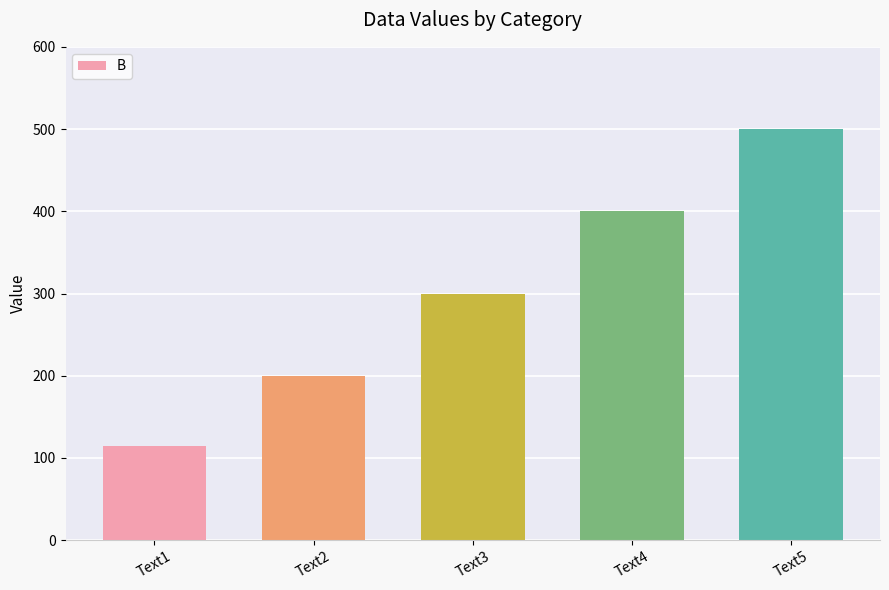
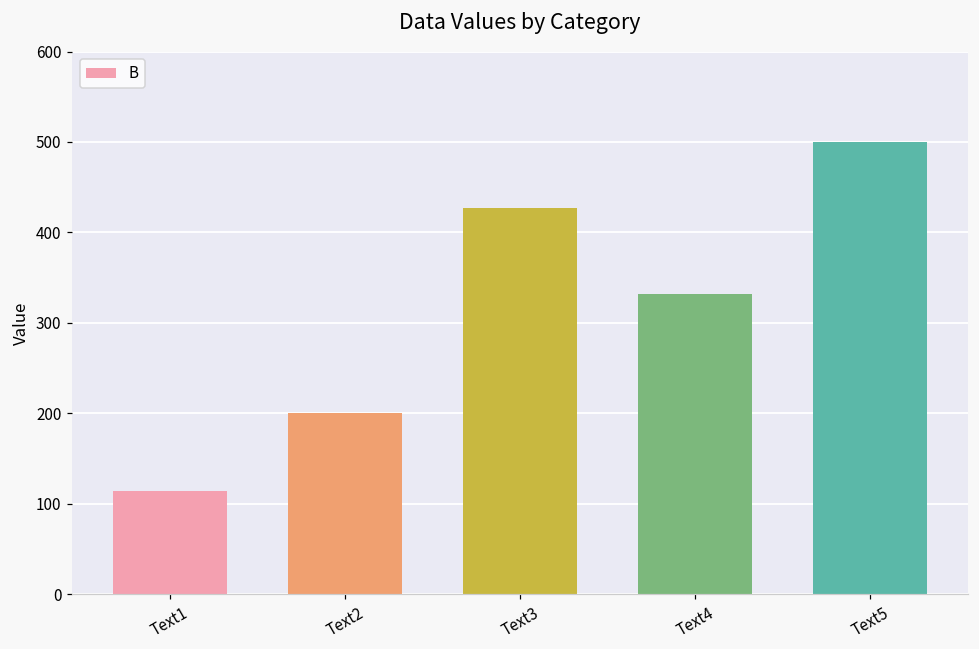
Text3: 300 -> 430
Text4: 400 -> 330
